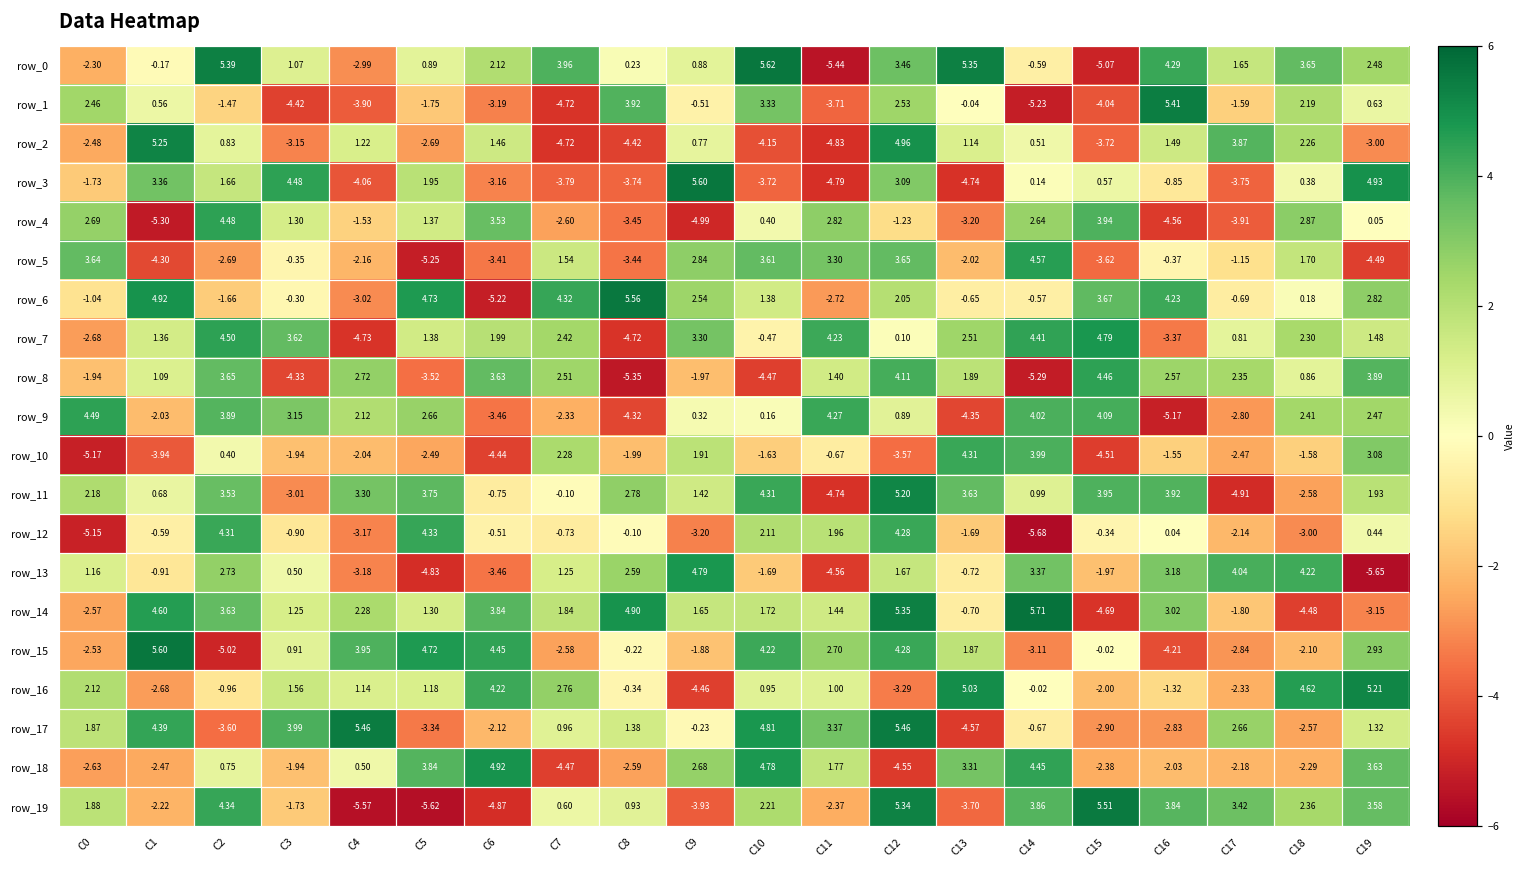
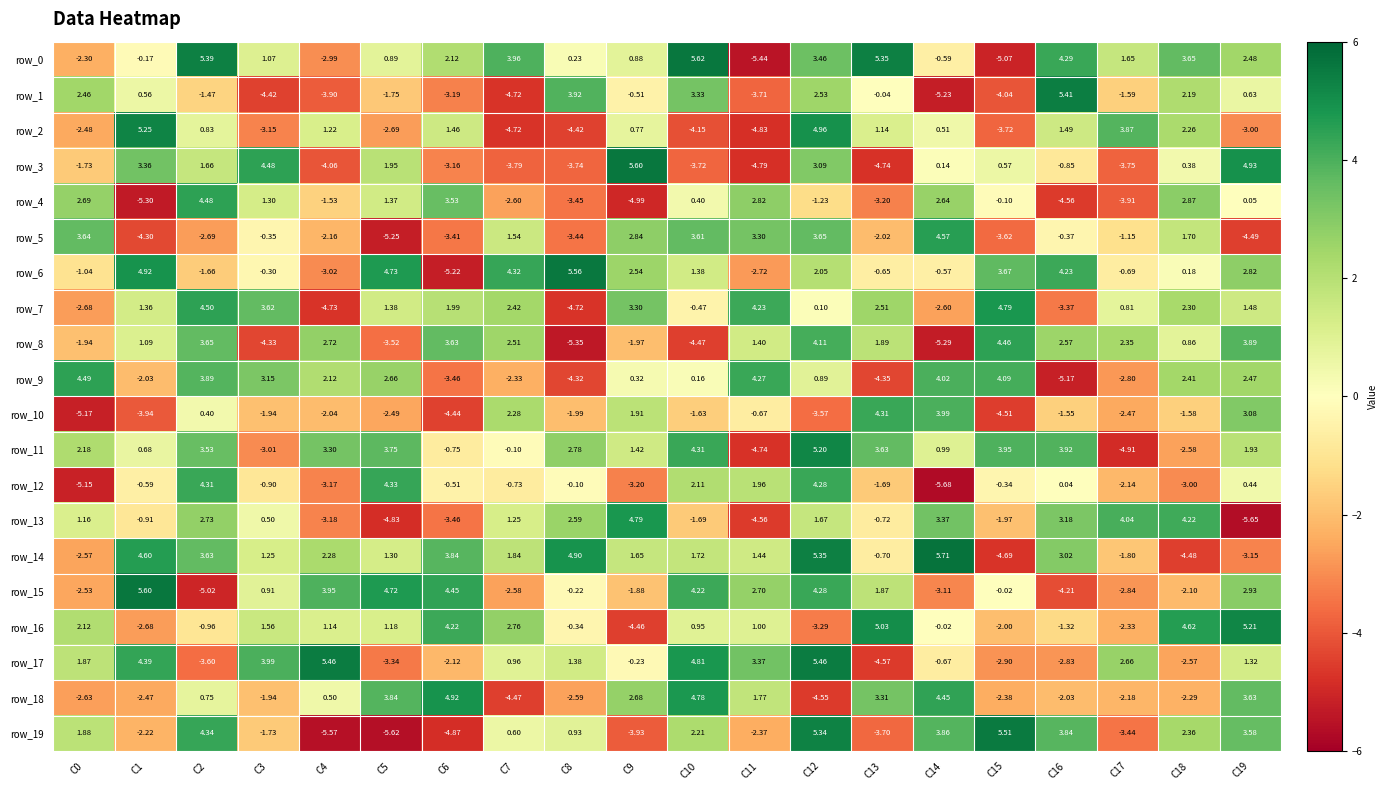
row_4, C15: 3.94 -> -0.10
row_7, C14: 4.41 -> -2.60
row_19, C17: 3.42 -> -3.44
